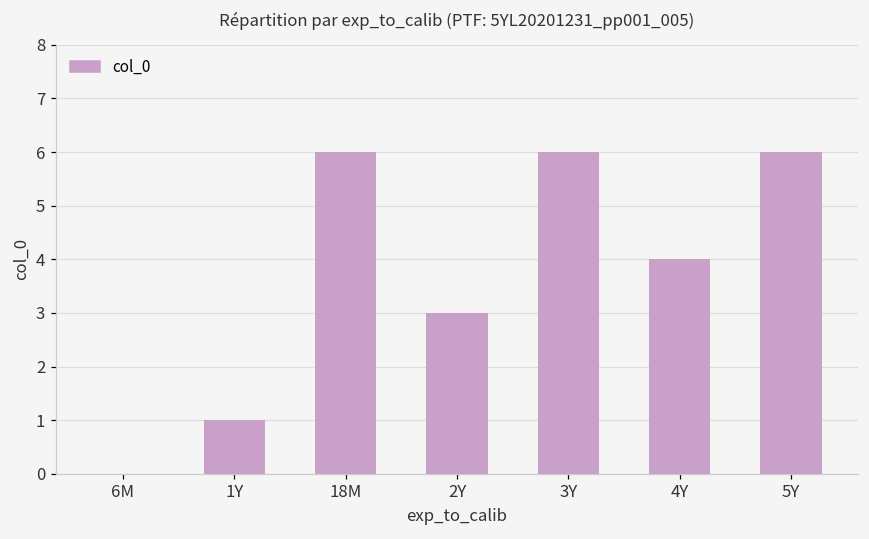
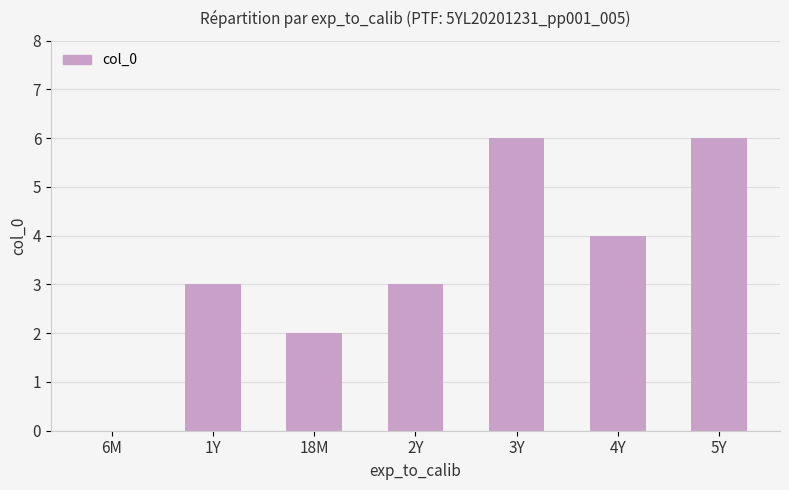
1Y: 1 -> 3
18M: 6 -> 2
